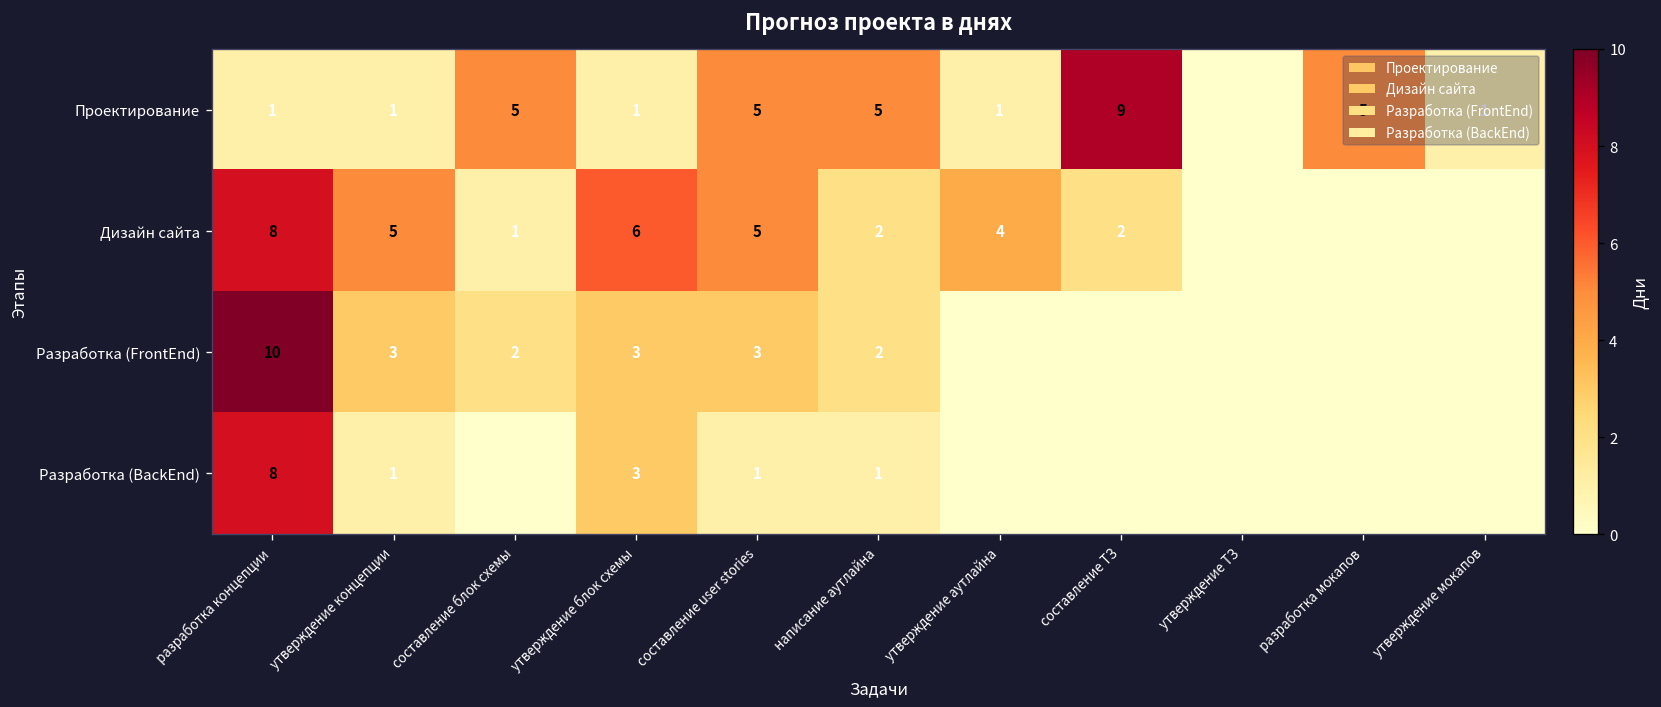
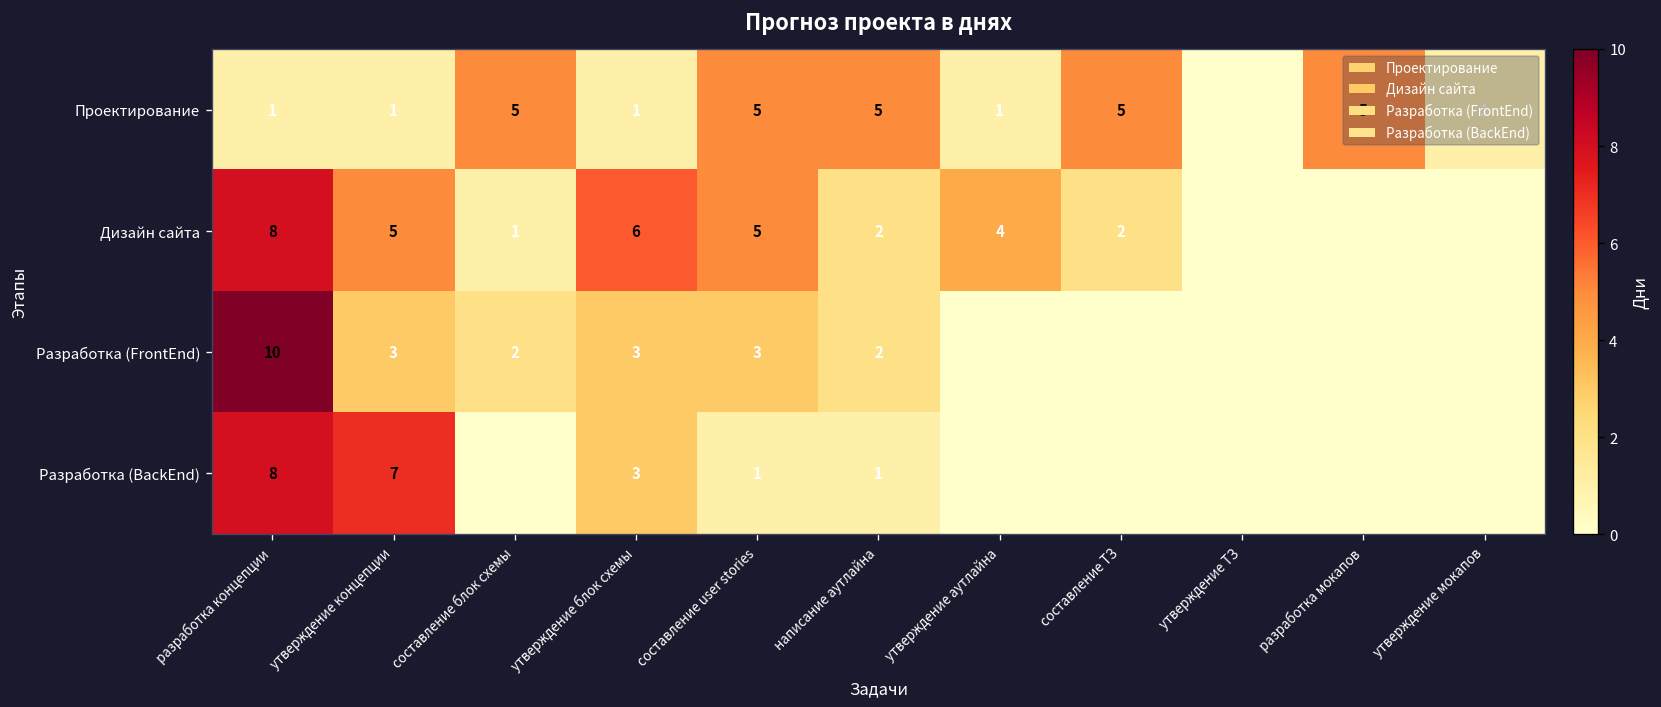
Проектирование, составление ТЗ: 9 -> 5
Разработка (BackEnd), утверждение концепции: 1 -> 7
